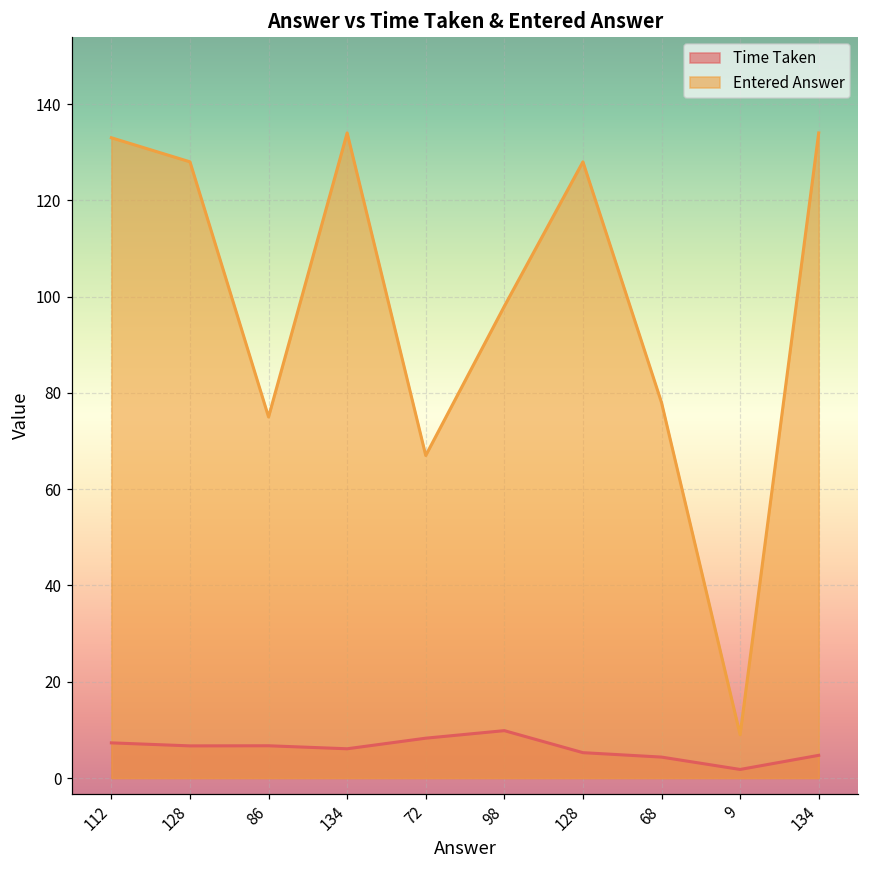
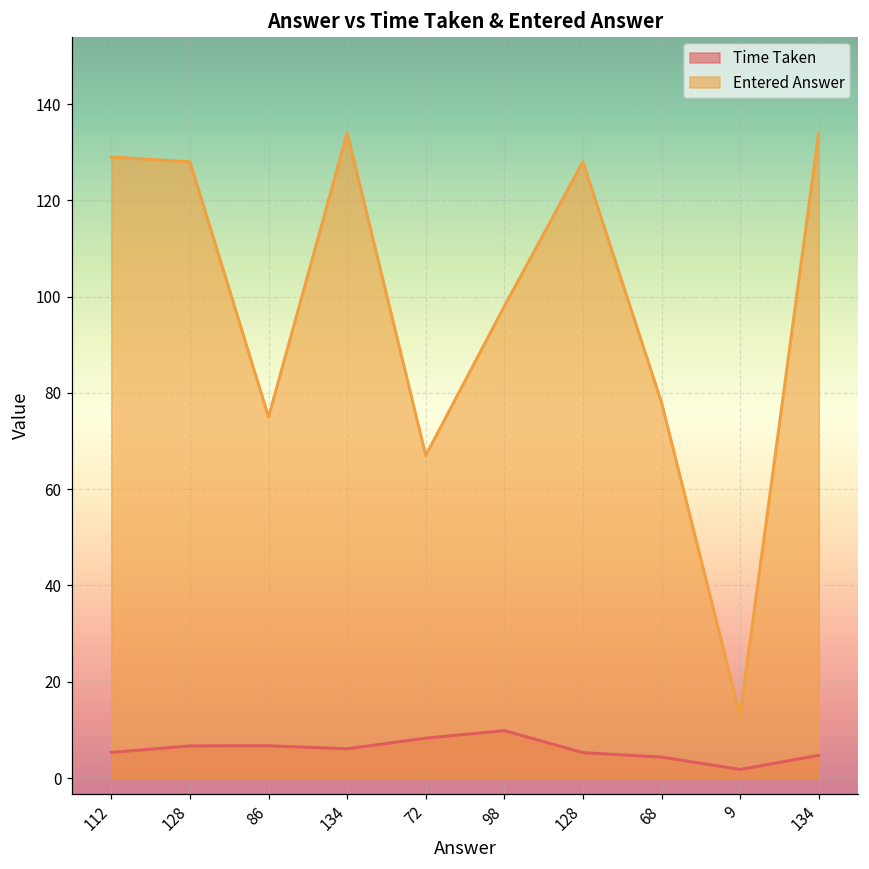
Time Taken, 112: 7 -> 5
Entered Answer, 112: 133 -> 129
Entered Answer, 9: 9 -> 13
